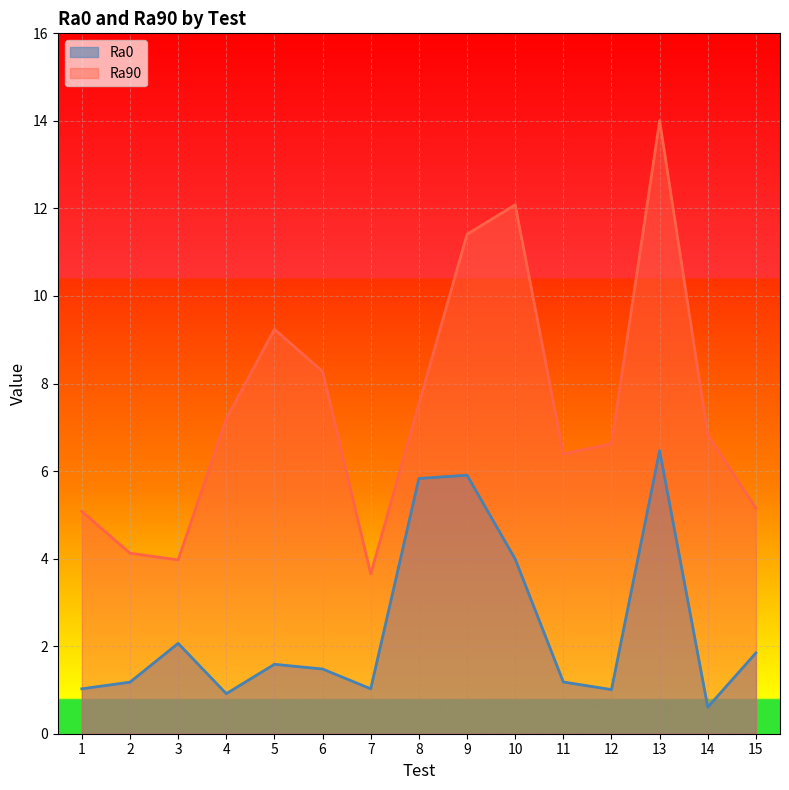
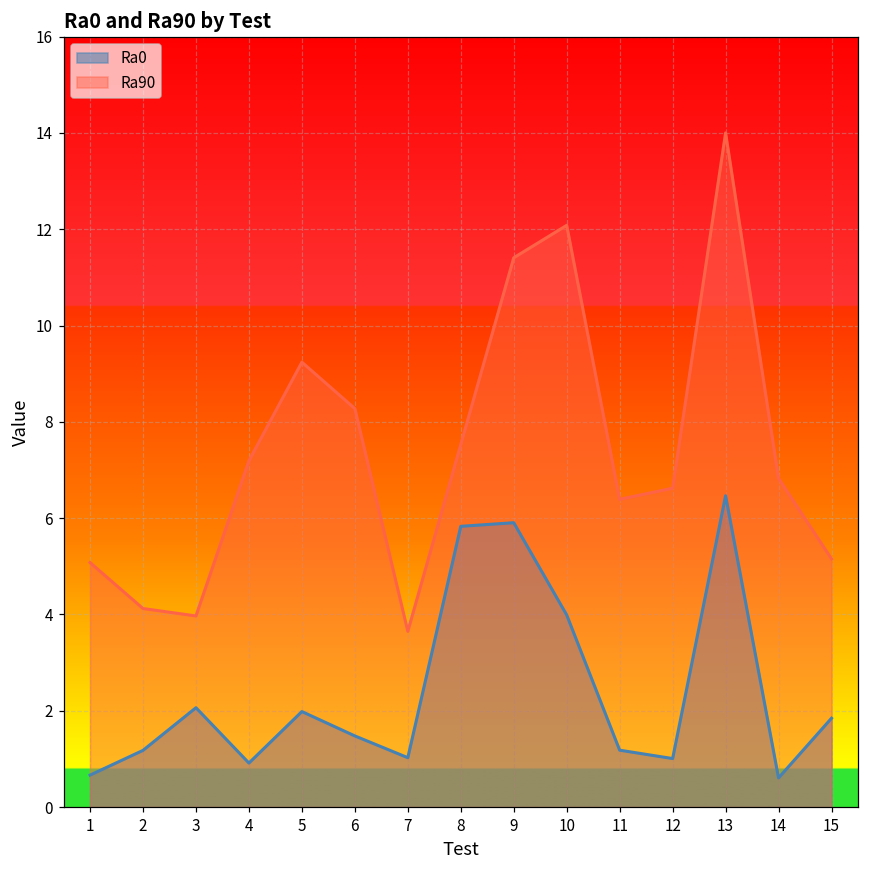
Ra0, 1: 1.0 -> 0.7
Ra0, 5: 1.6 -> 2.0
